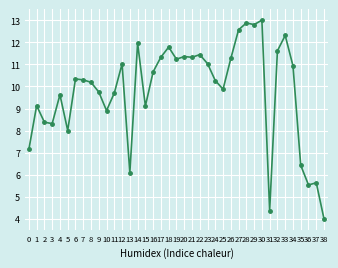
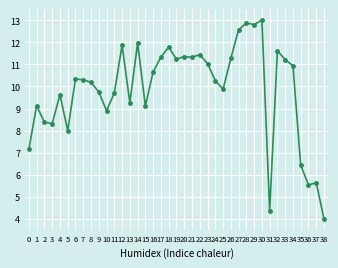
12: 11.0 -> 11.9
13: 6.1 -> 9.3
33: 12.3 -> 11.2
